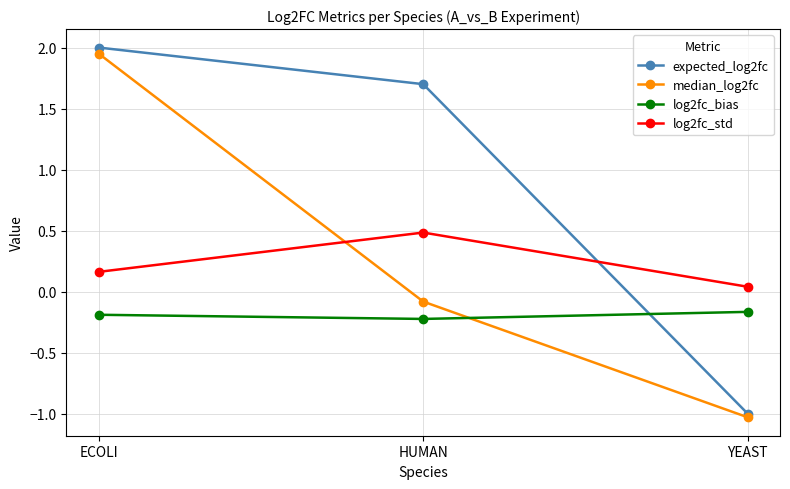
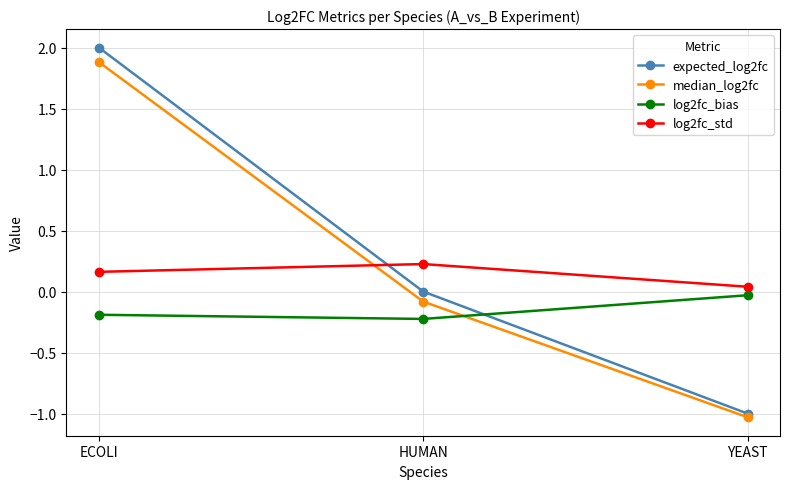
median_log2fc, ECOLI: 1.95 -> 1.88
expected_log2fc, HUMAN: 1.7 -> 0.0
log2fc_std, HUMAN: 0.48 -> 0.23
log2fc_bias, YEAST: -0.17 -> -0.03
